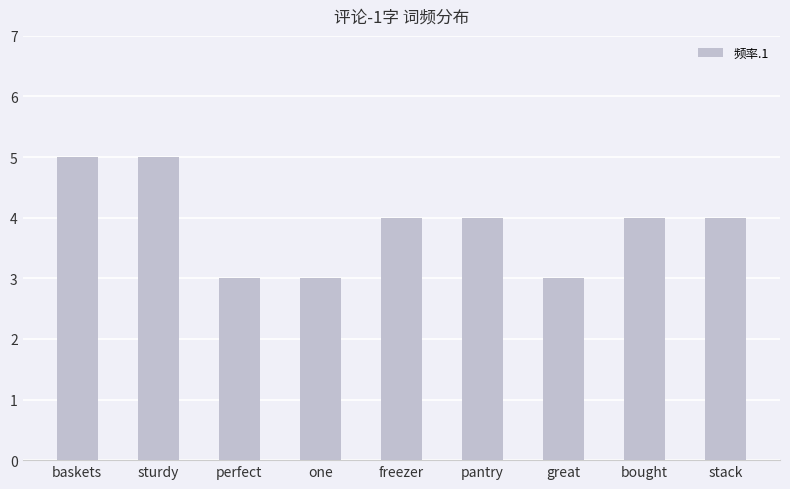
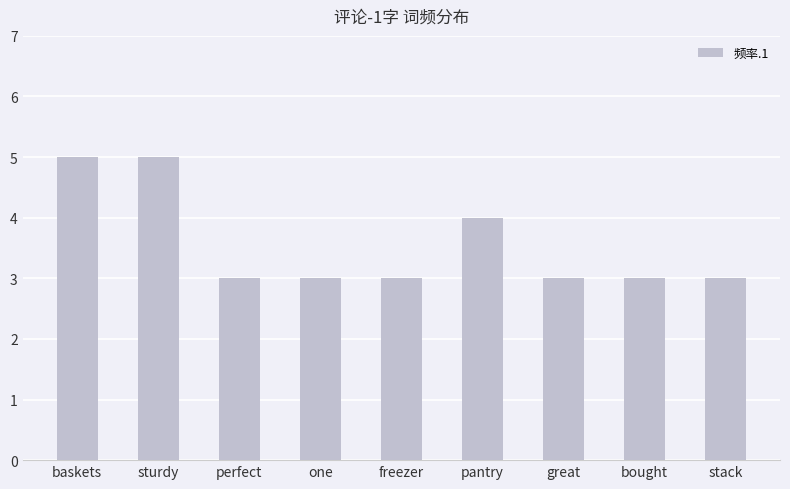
freezer: 4 -> 3
bought: 4 -> 3
stack: 4 -> 3
